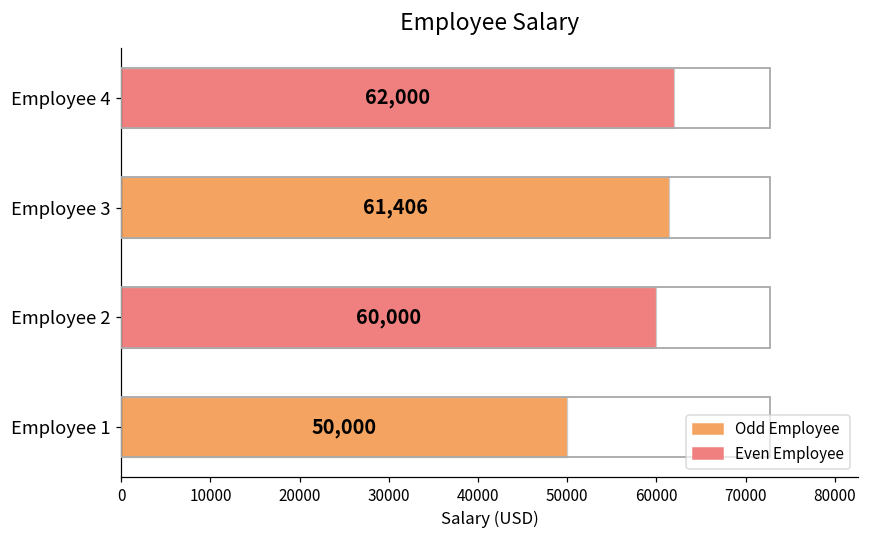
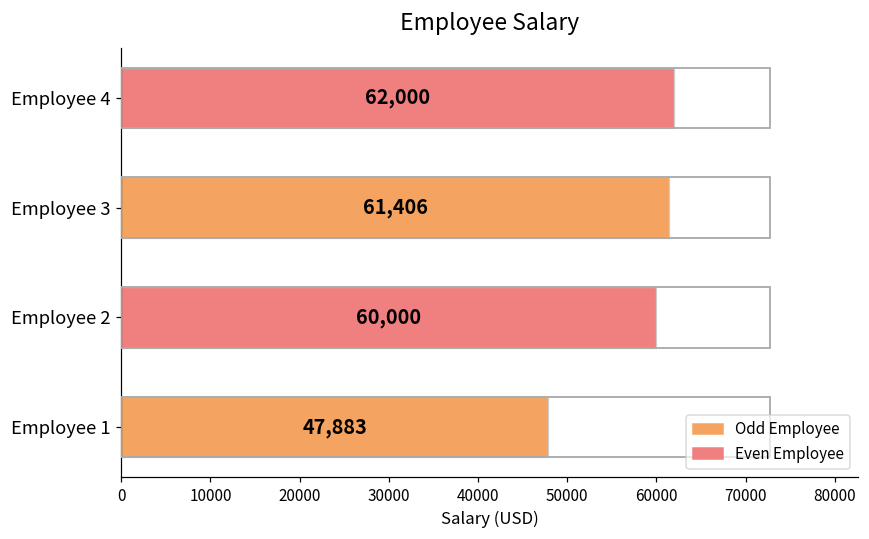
Employee 1: 50,000 -> 47,883
